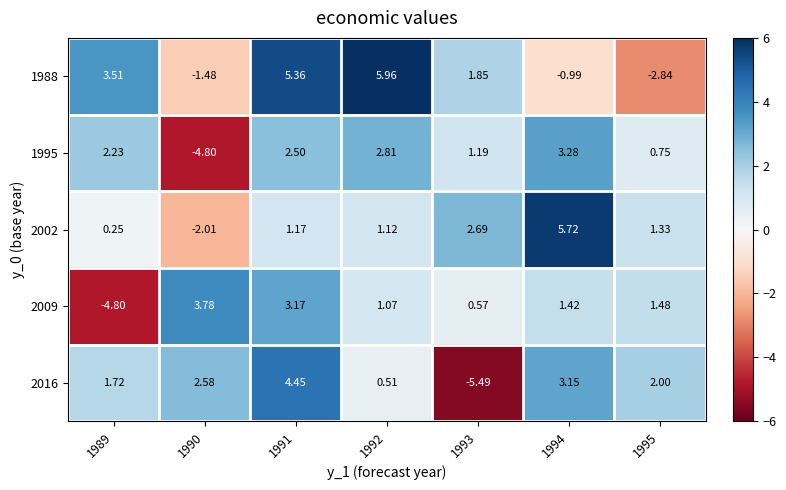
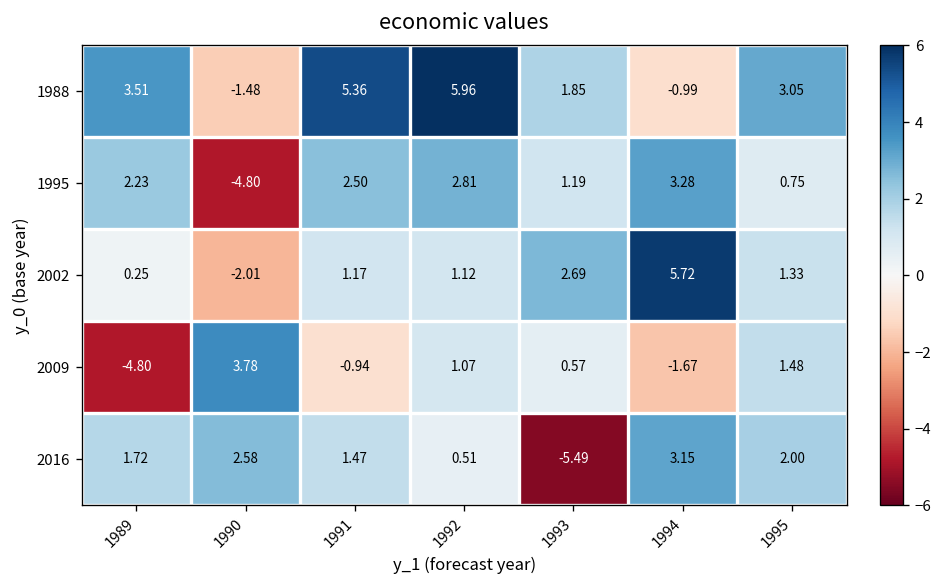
1988, 1995: -2.84 -> 3.05
2009, 1991: 3.17 -> -0.94
2009, 1994: 1.42 -> -1.67
2016, 1991: 4.45 -> 1.47
